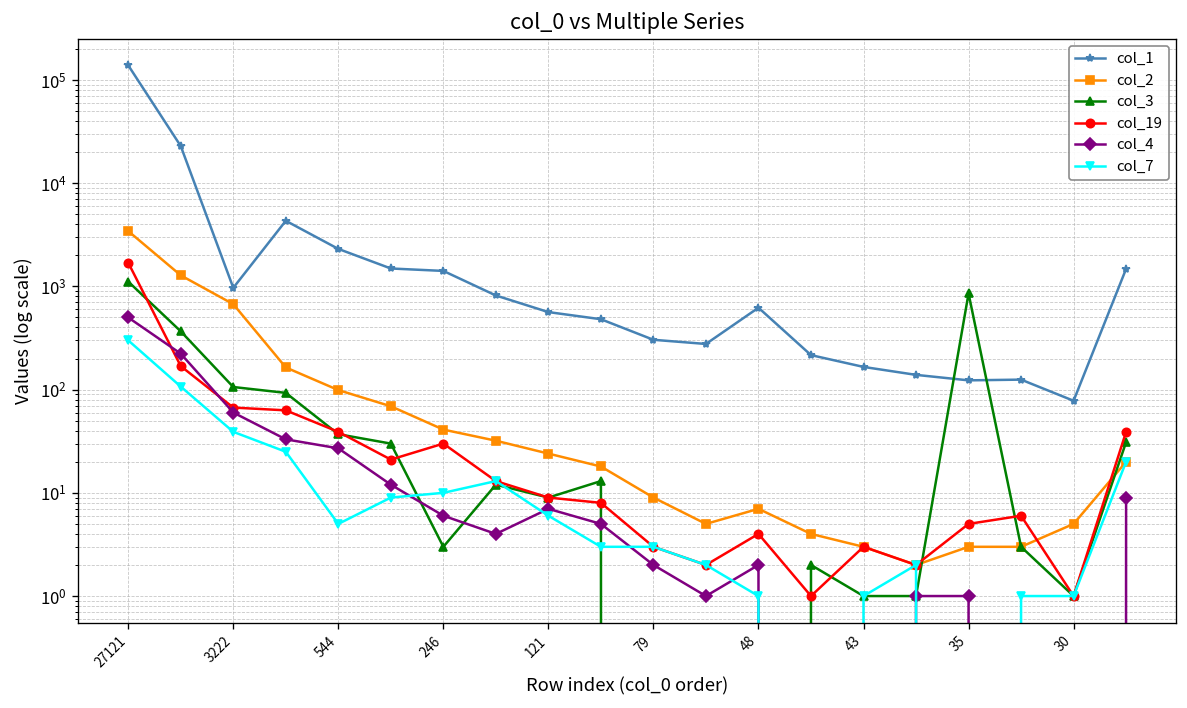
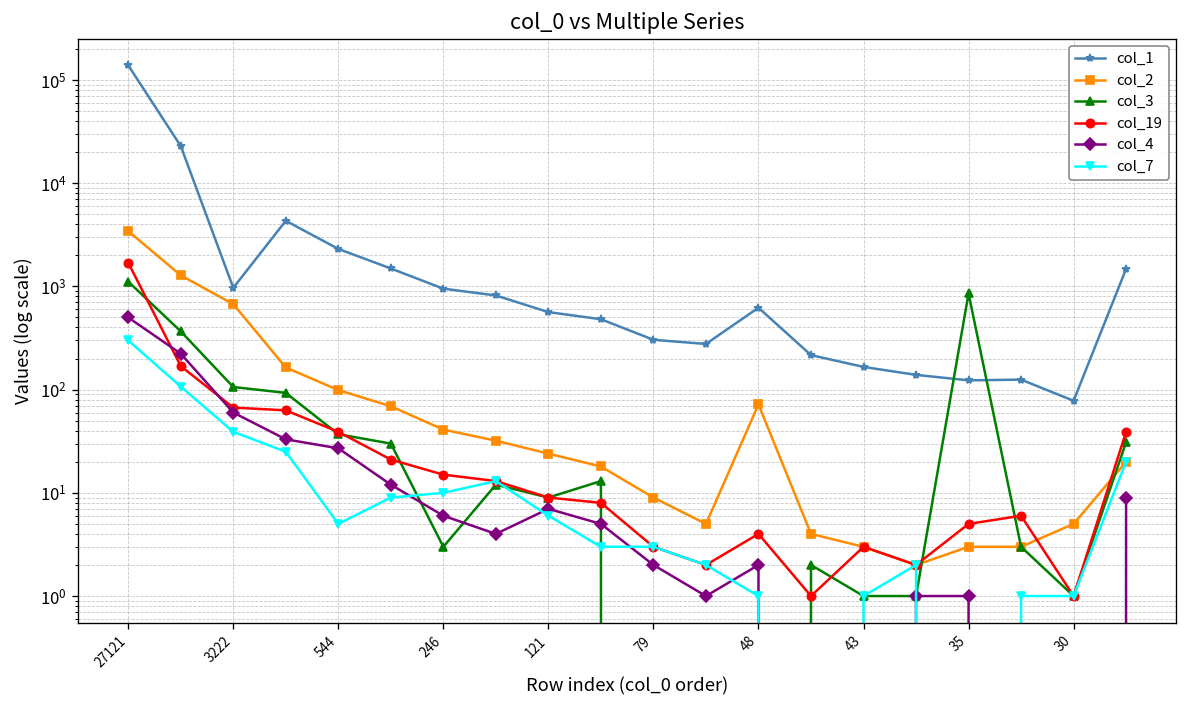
col_1, 246: 1400 -> 1000
col_19, 246: 30 -> 15
col_2, 48: 7 -> 70
